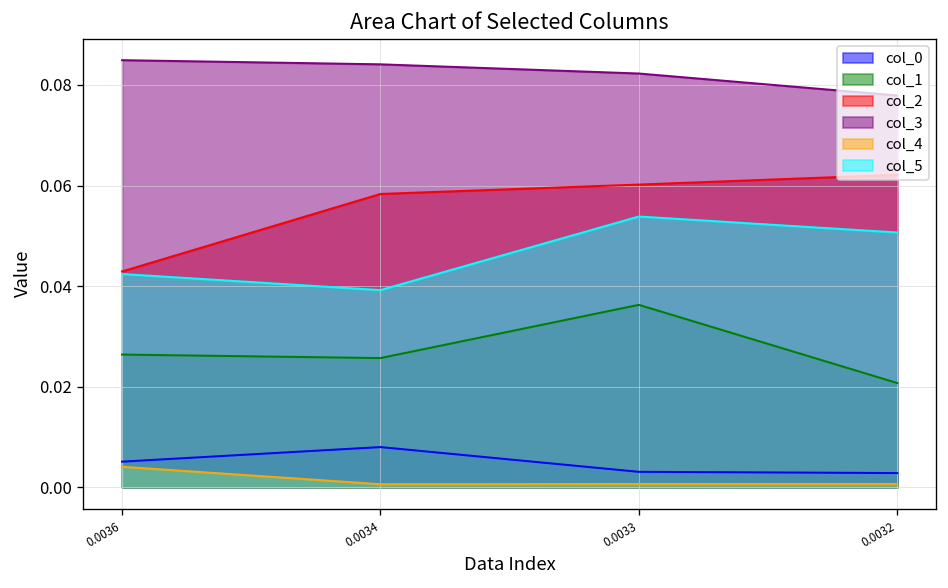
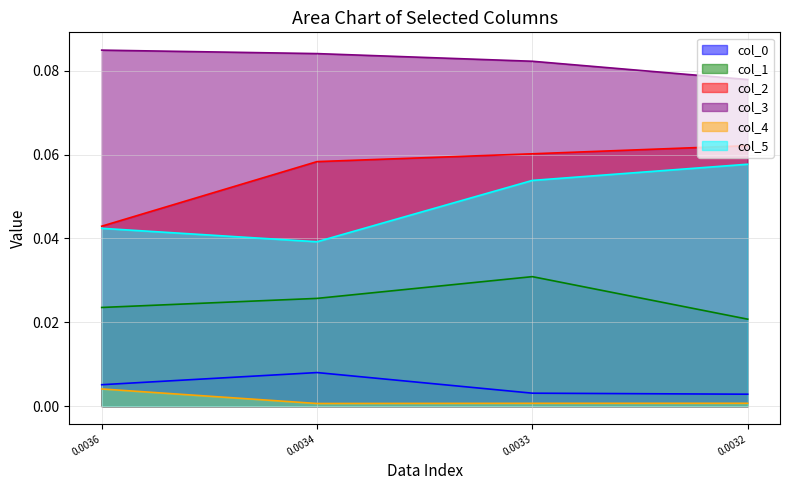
col_1, 0.0036: 0.026 -> 0.024
col_1, 0.0033: 0.036 -> 0.031
col_5, 0.0032: 0.051 -> 0.058
